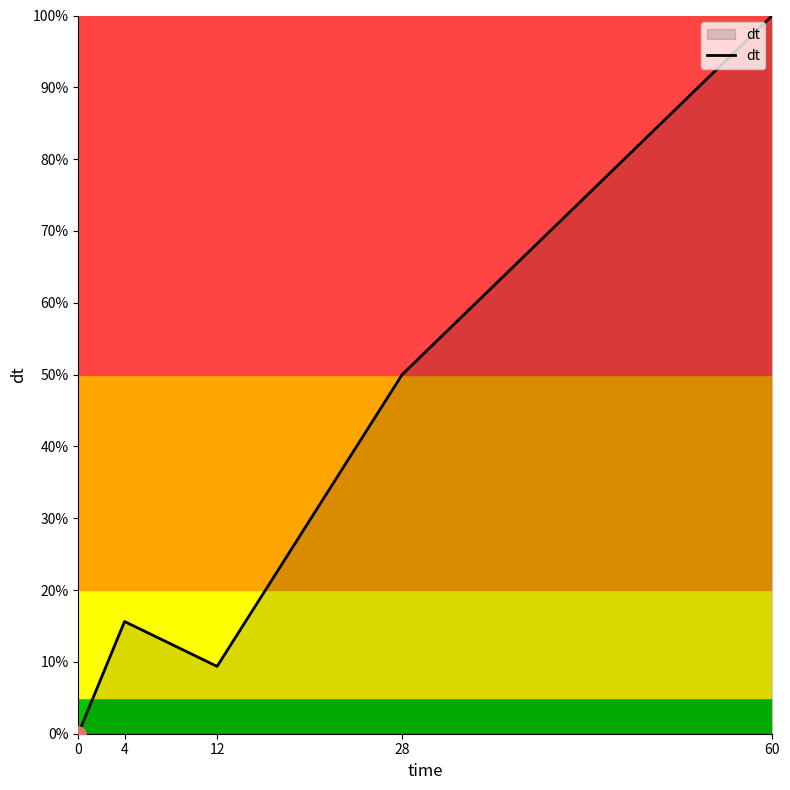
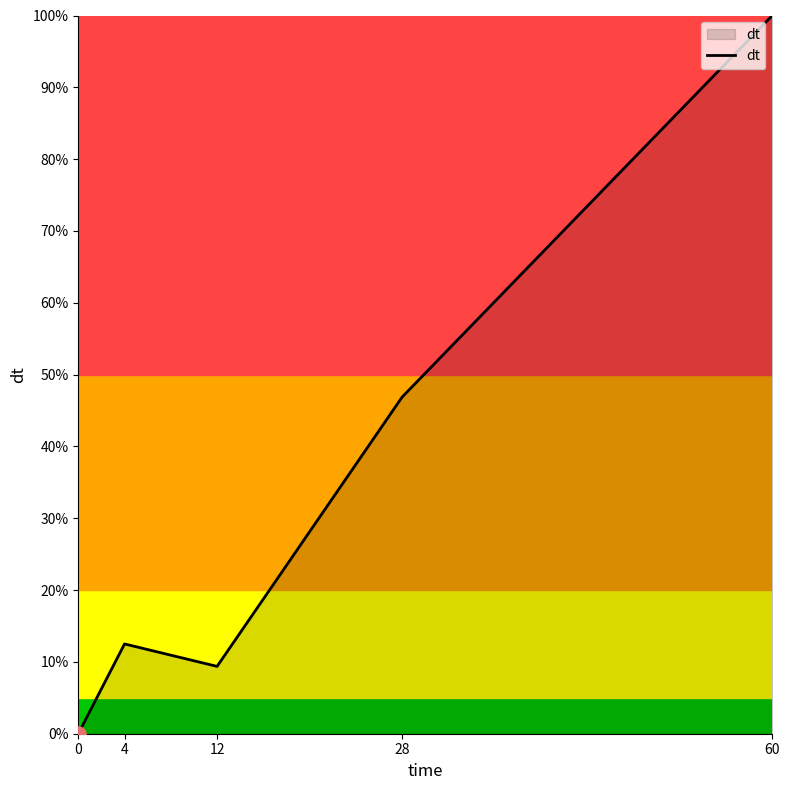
dt, 4: 16% -> 13%
dt, 28: 50% -> 47%
